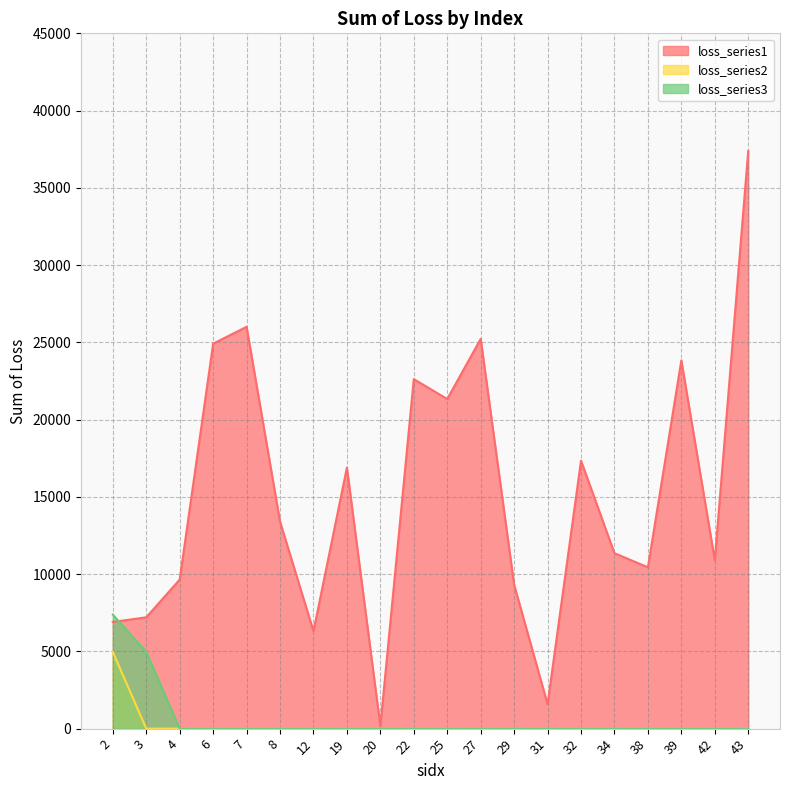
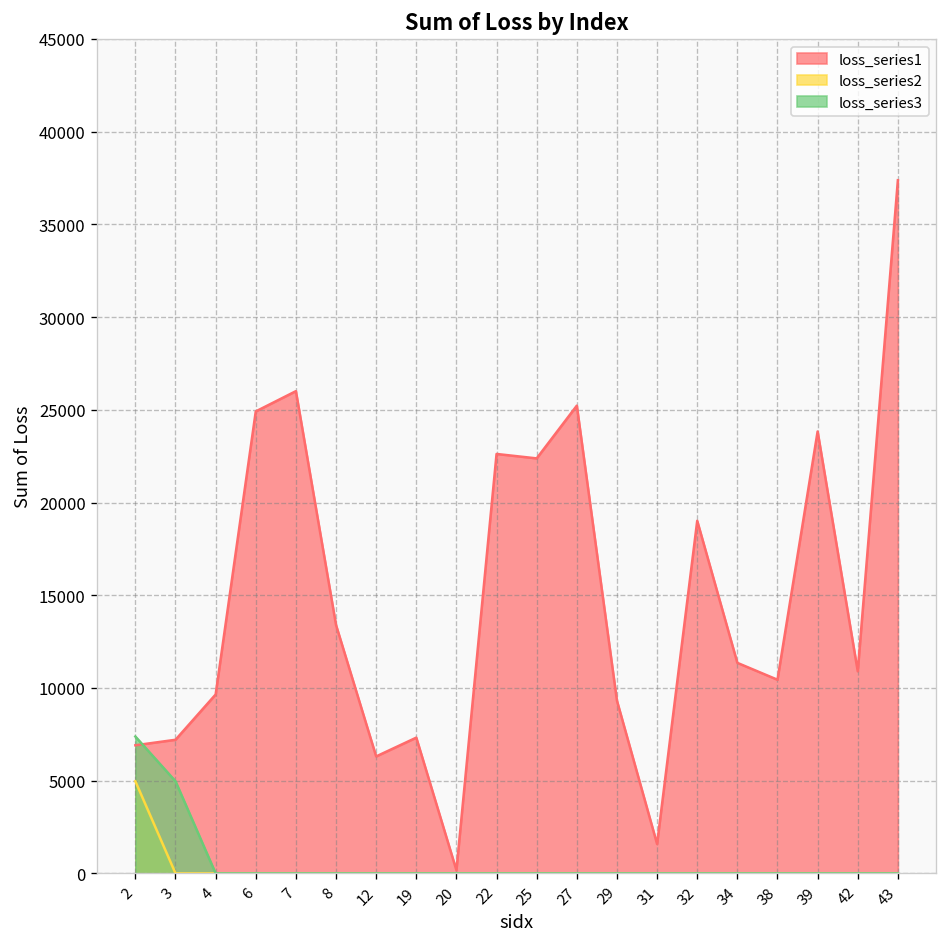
loss_series1, 19: 16900 -> 7300
loss_series1, 25: 21300 -> 22400
loss_series1, 32: 17300 -> 19000
